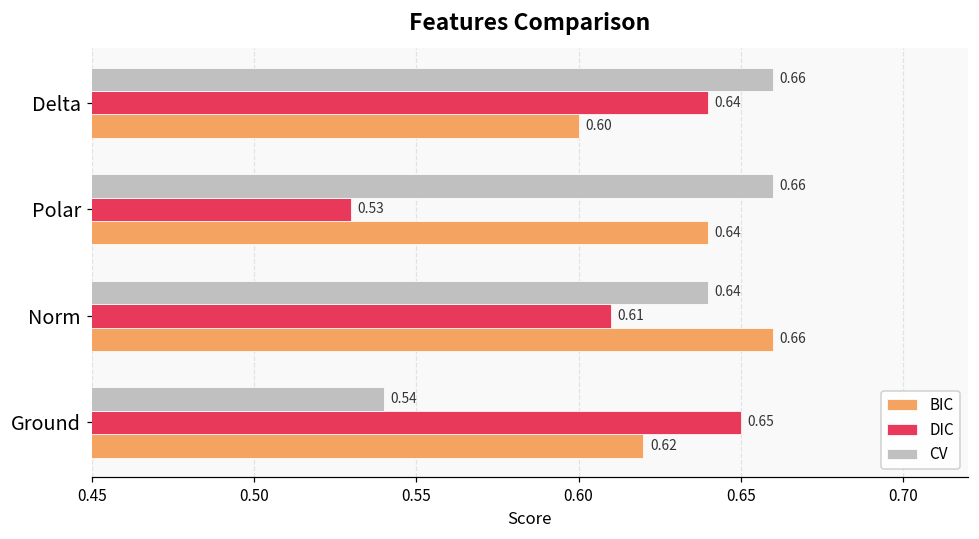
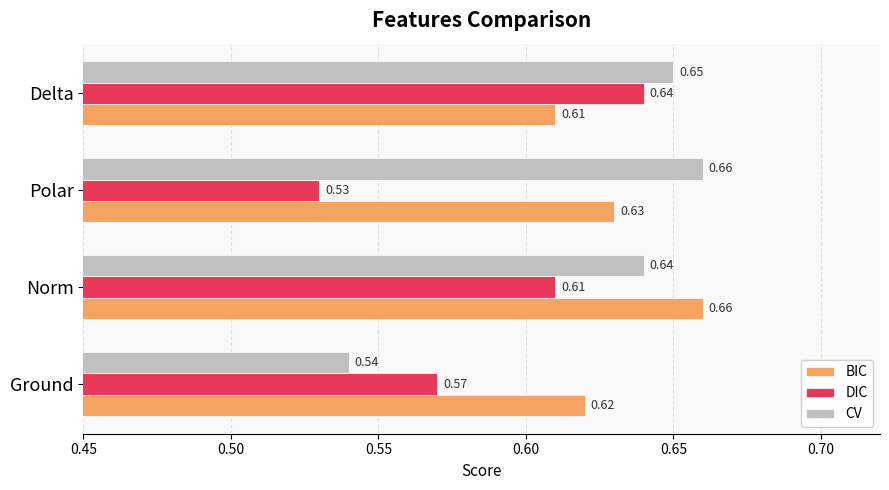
CV, Delta: 0.66 -> 0.65
BIC, Delta: 0.60 -> 0.61
BIC, Polar: 0.64 -> 0.63
DIC, Ground: 0.65 -> 0.57
